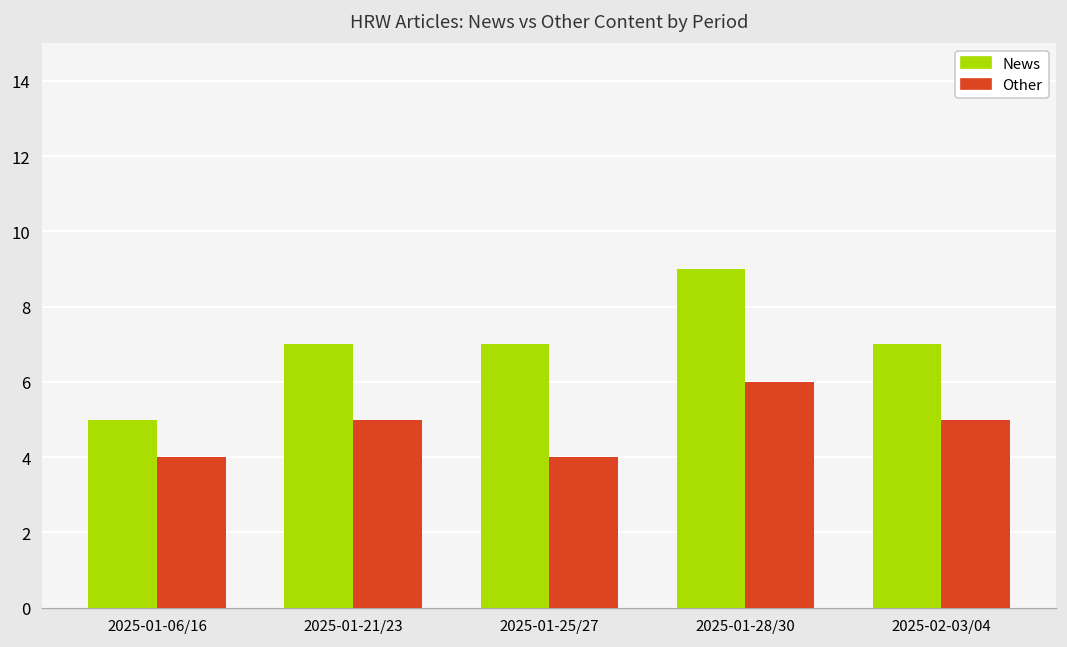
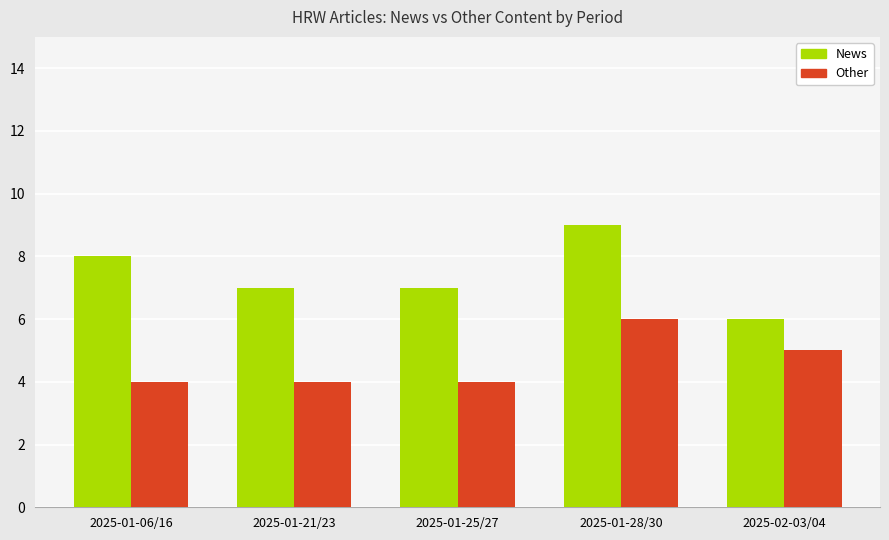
News, 2025-01-06/16: 5 -> 8
Other, 2025-01-21/23: 5 -> 4
News, 2025-02-03/04: 7 -> 6
